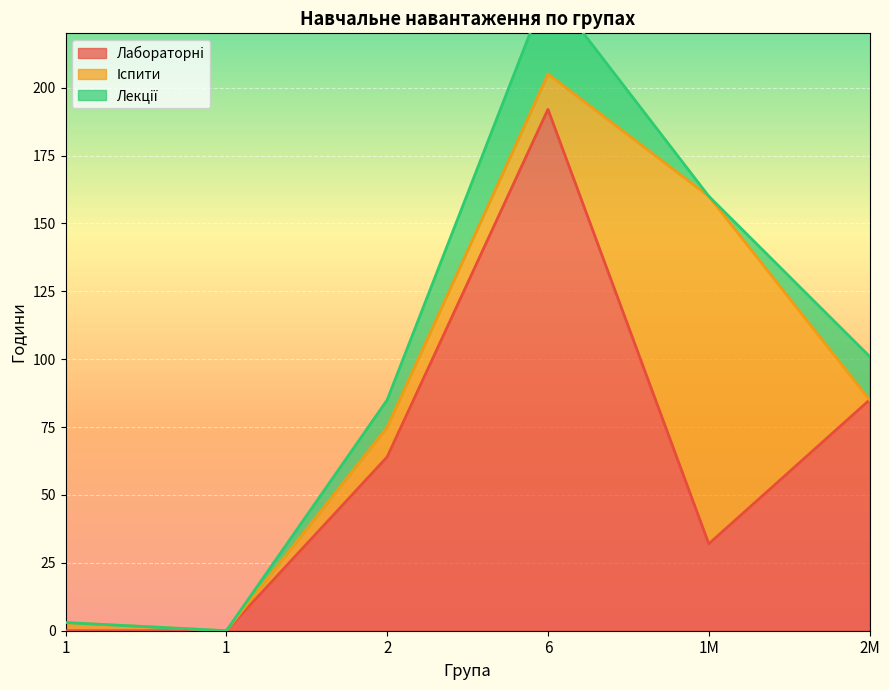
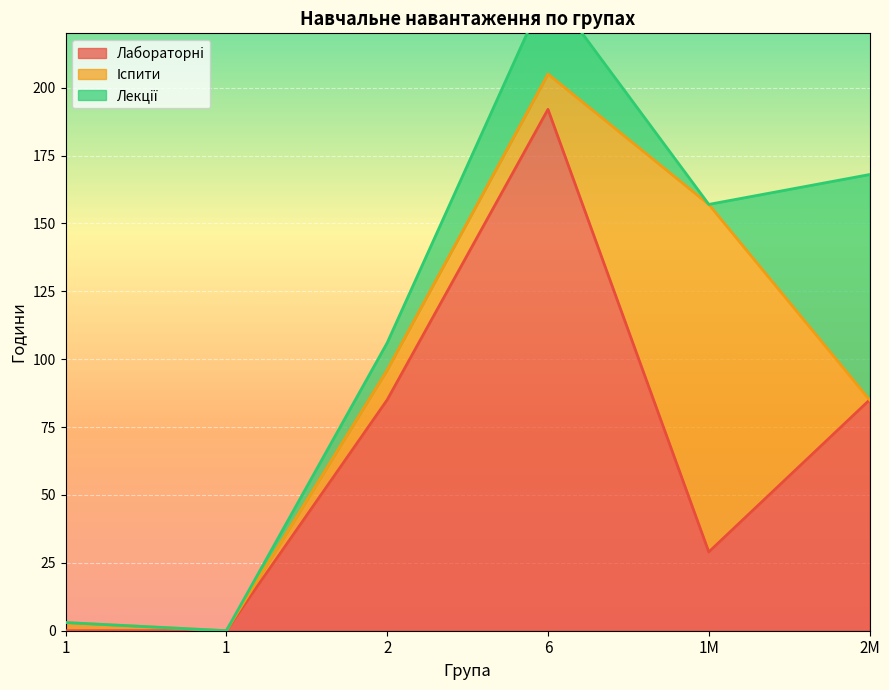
Лабораторні, 2: 64 -> 85
Лабораторні, 1М: 32 -> 29
Лекції, 2М: 16 -> 83
